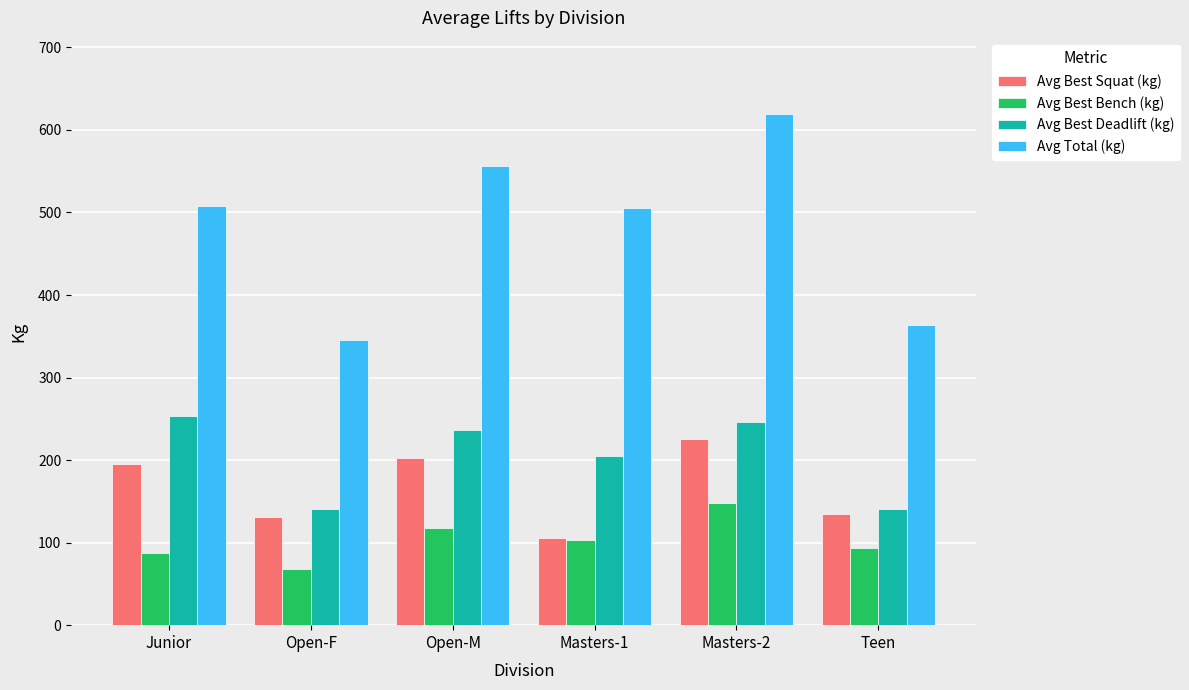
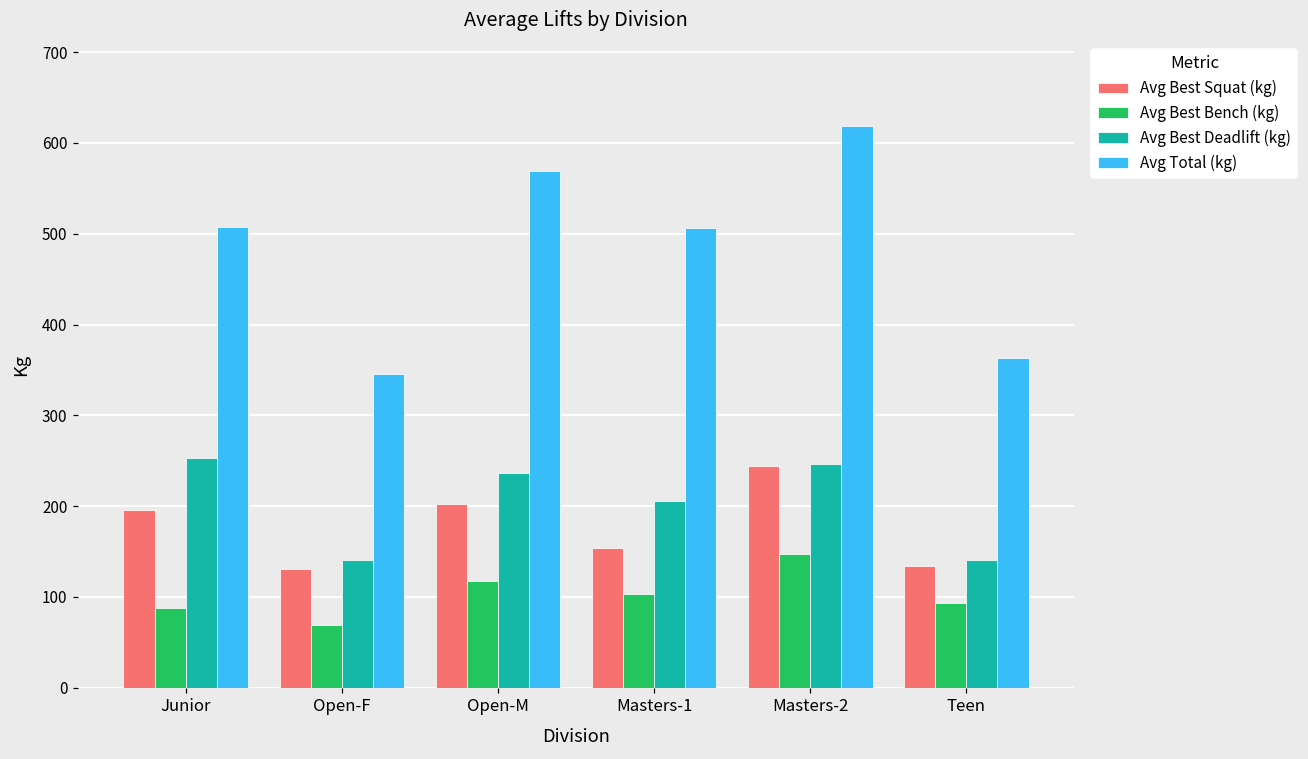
Avg Total (kg), Open-M: 560 -> 570
Avg Best Squat (kg), Masters-1: 110 -> 150
Avg Best Squat (kg), Masters-2: 230 -> 240
